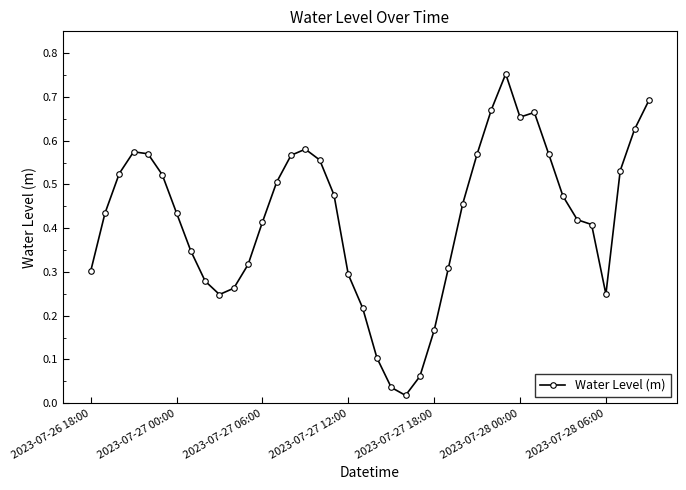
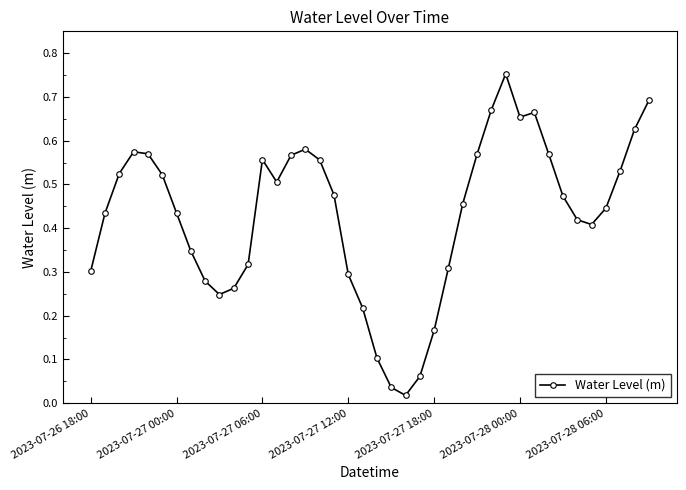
2023-07-27 06:00: 0.41 -> 0.56
2023-07-28 06:00: 0.25 -> 0.45
